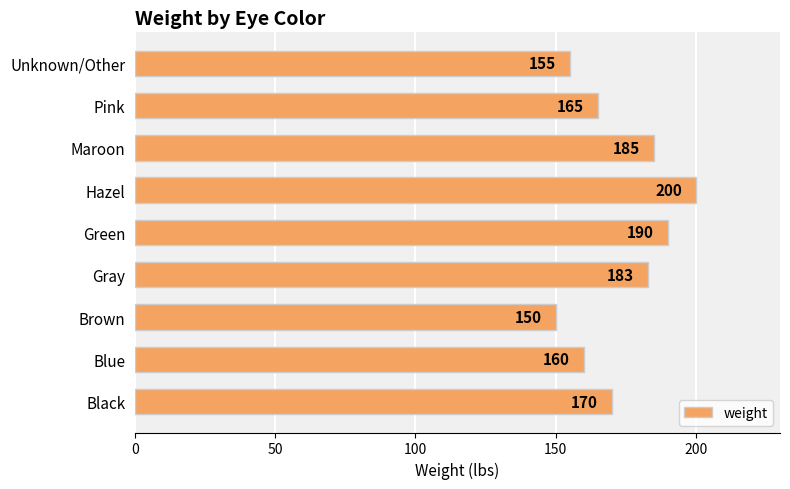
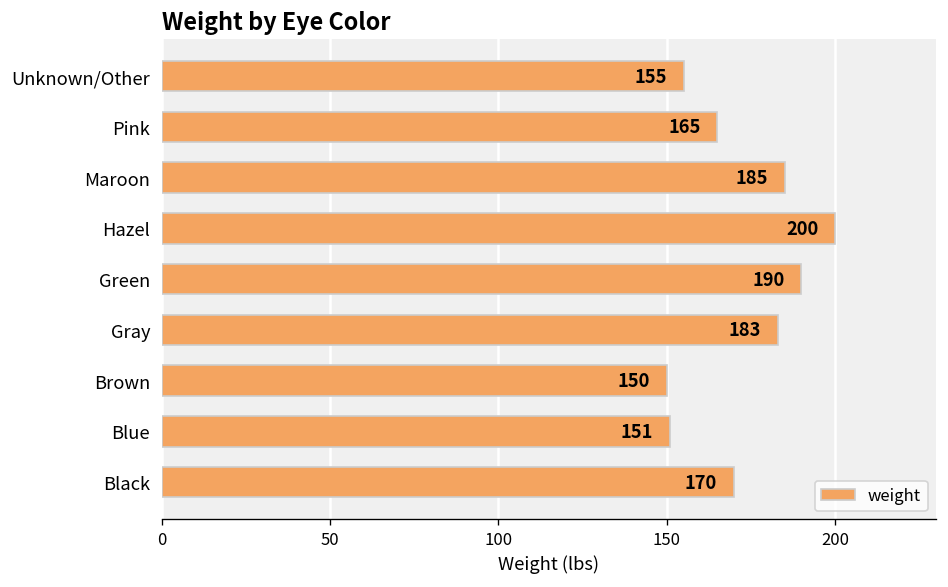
Blue: 160 -> 151
